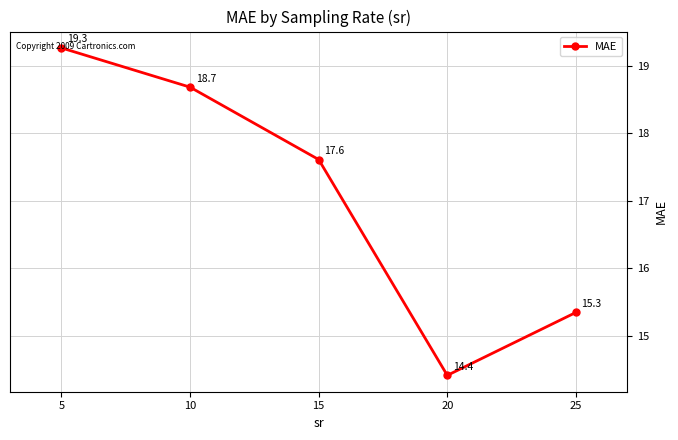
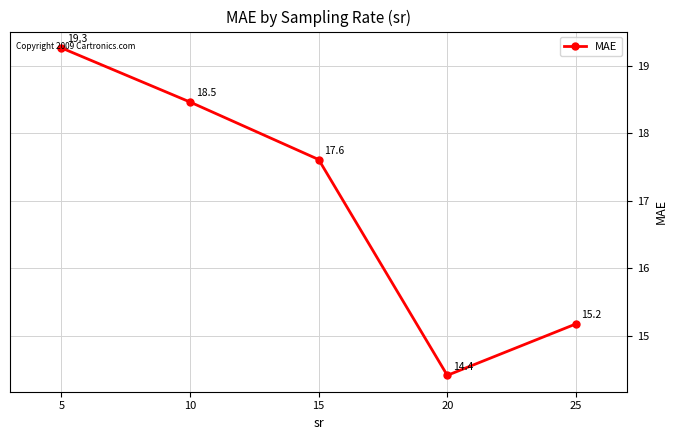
10: 18.7 -> 18.5
25: 15.3 -> 15.2
